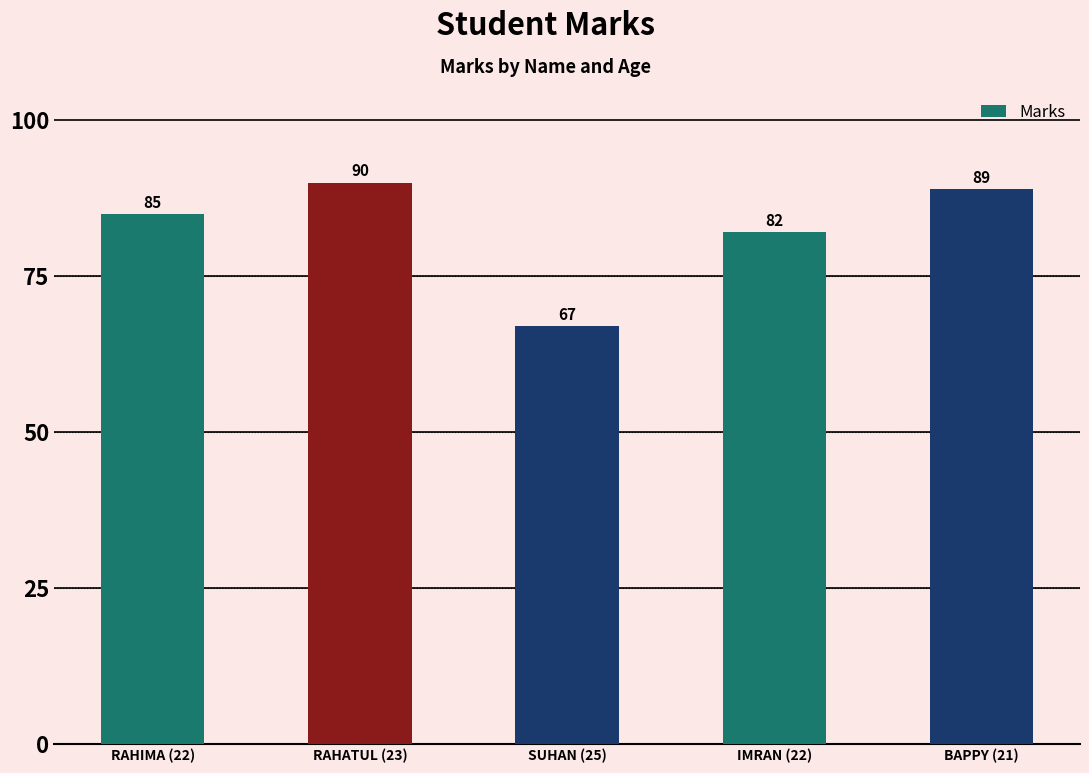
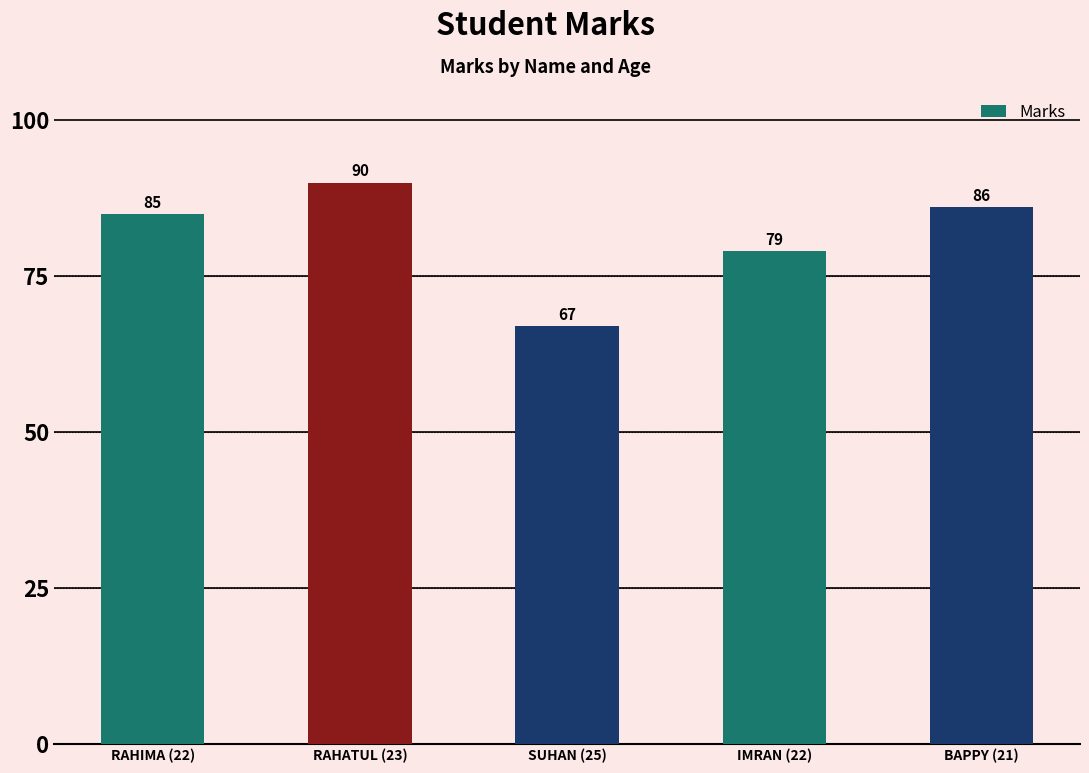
IMRAN (22): 82 -> 79
BAPPY (21): 89 -> 86
